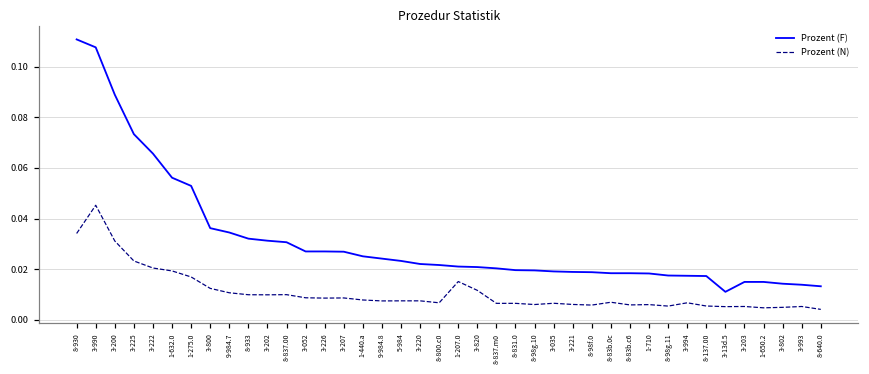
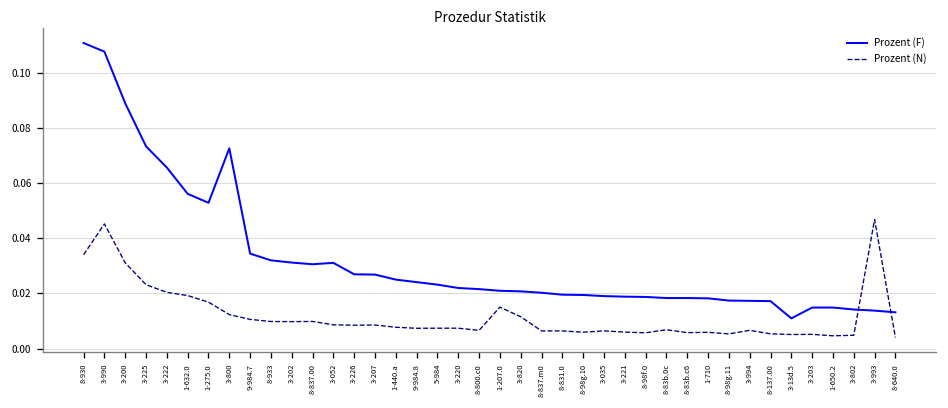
Prozent (F), 3-800: 0.036 -> 0.073
Prozent (F), 3-052: 0.027 -> 0.031
Prozent (N), 3-993: 0.005 -> 0.047
